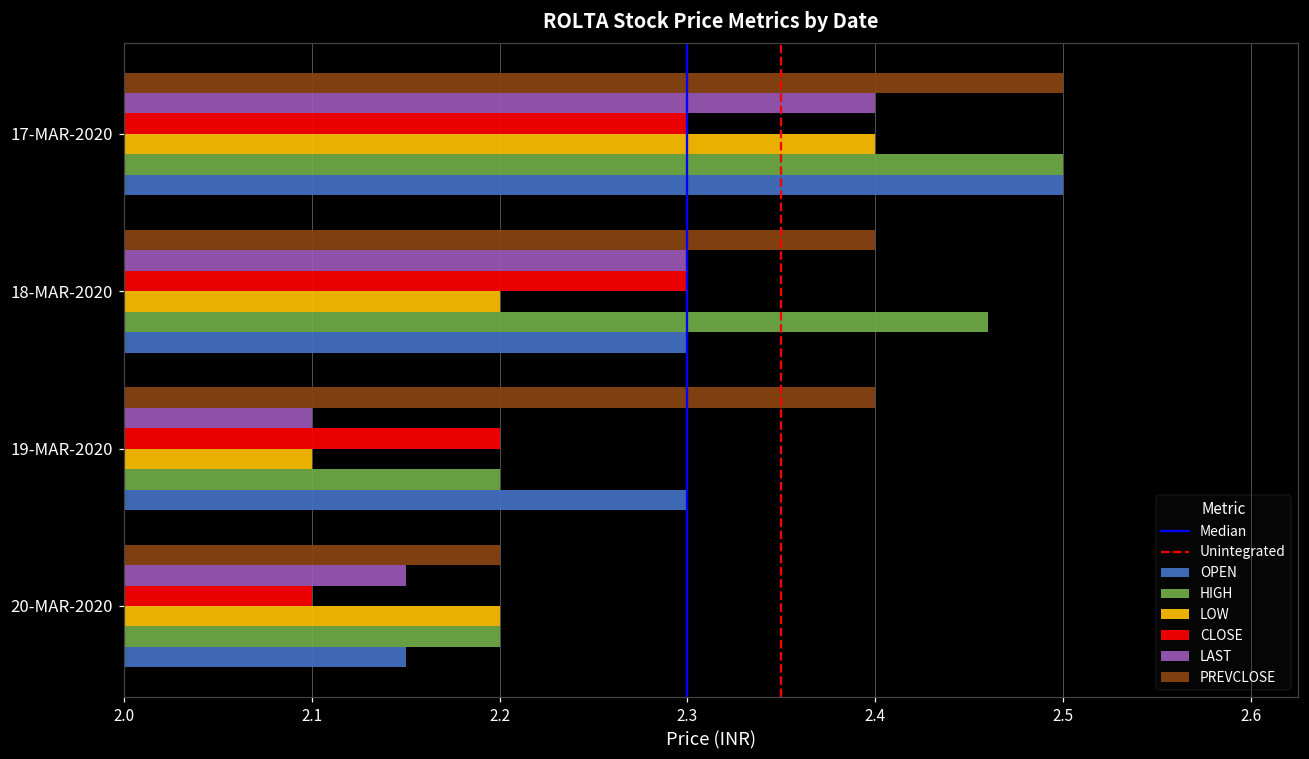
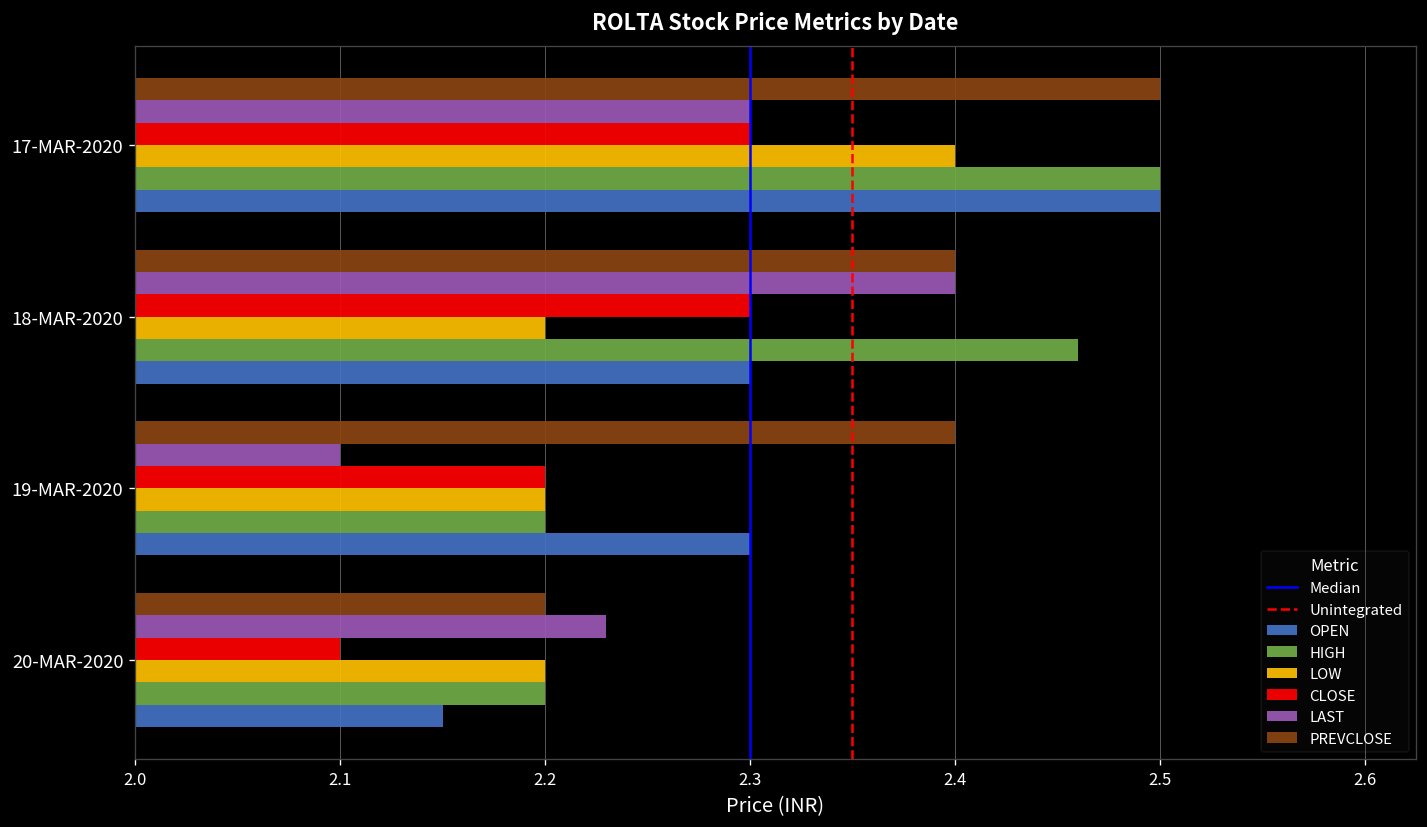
LAST, 17-MAR-2020: 2.4 -> 2.3
LAST, 18-MAR-2020: 2.3 -> 2.4
LOW, 19-MAR-2020: 2.1 -> 2.2
LAST, 20-MAR-2020: 2.15 -> 2.23
